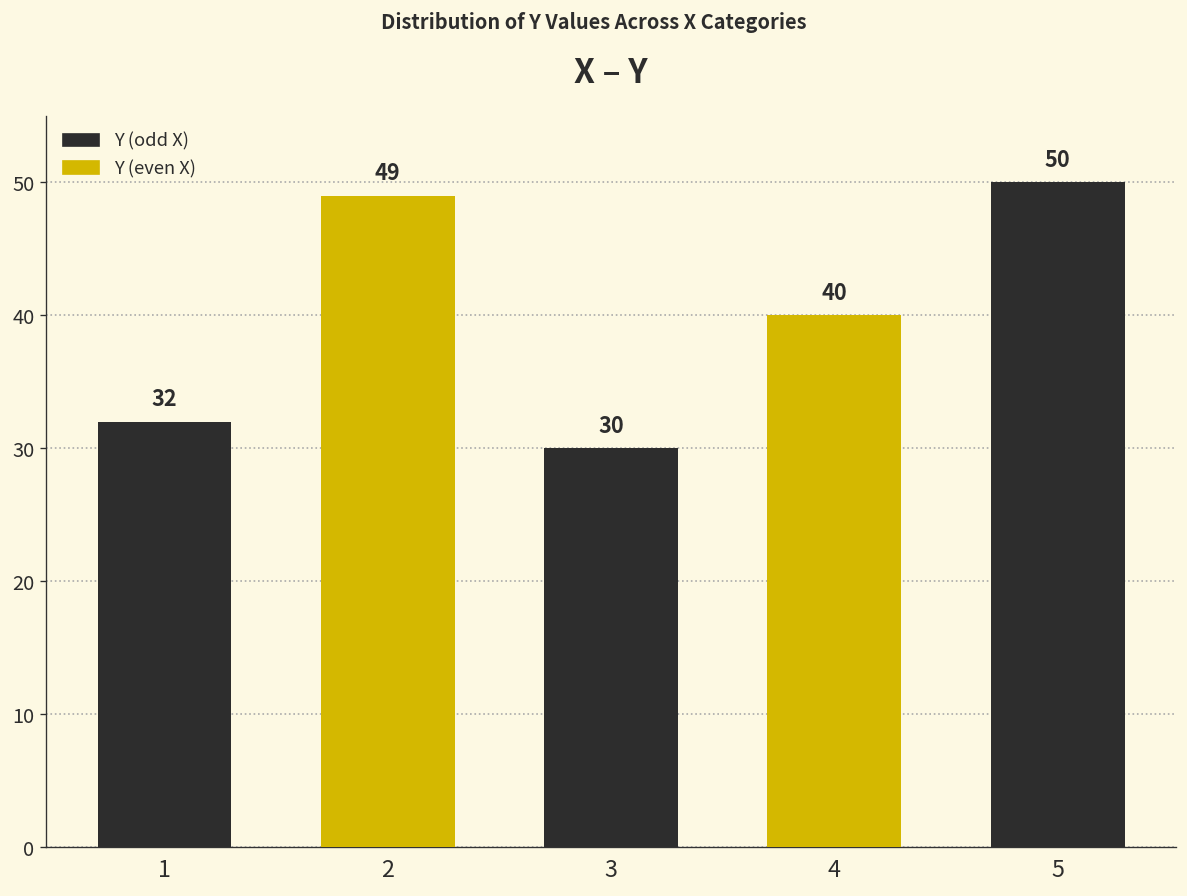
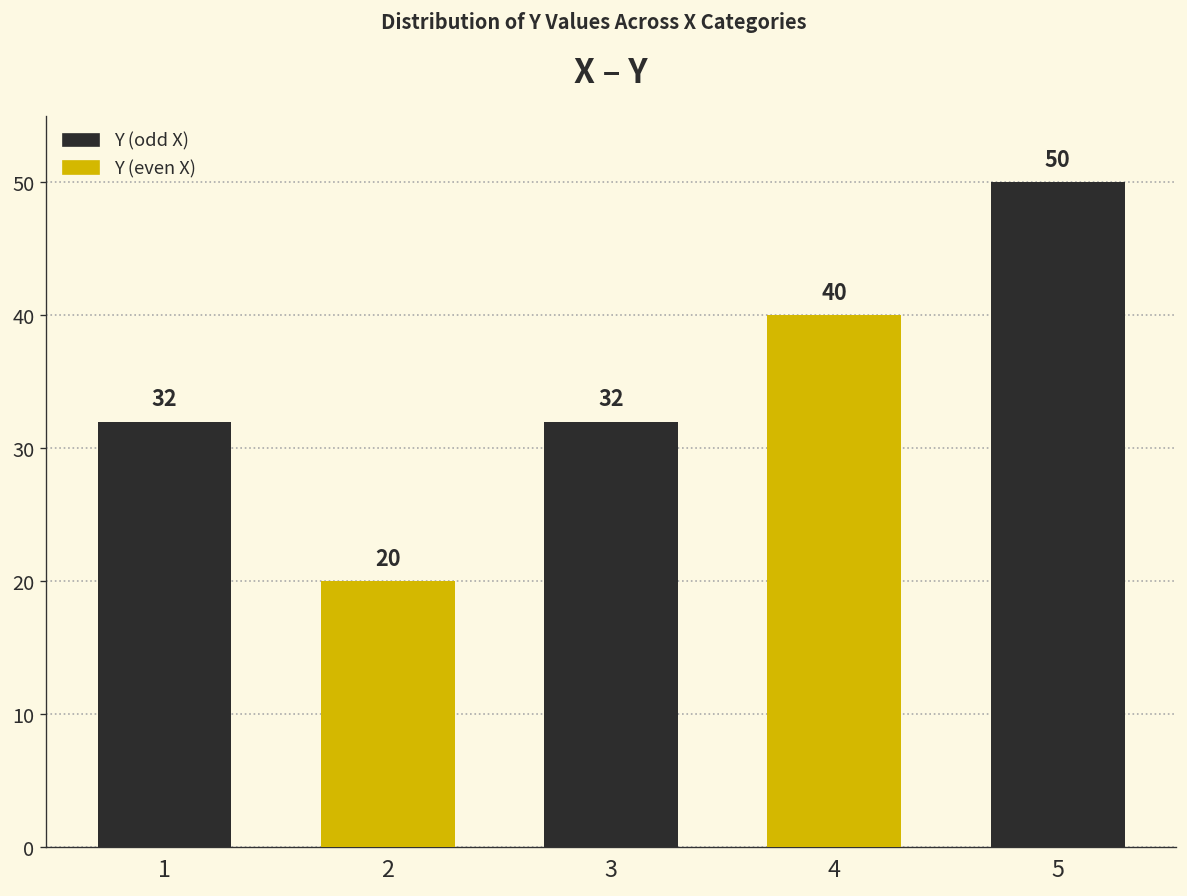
2: 49 -> 20
3: 30 -> 32
